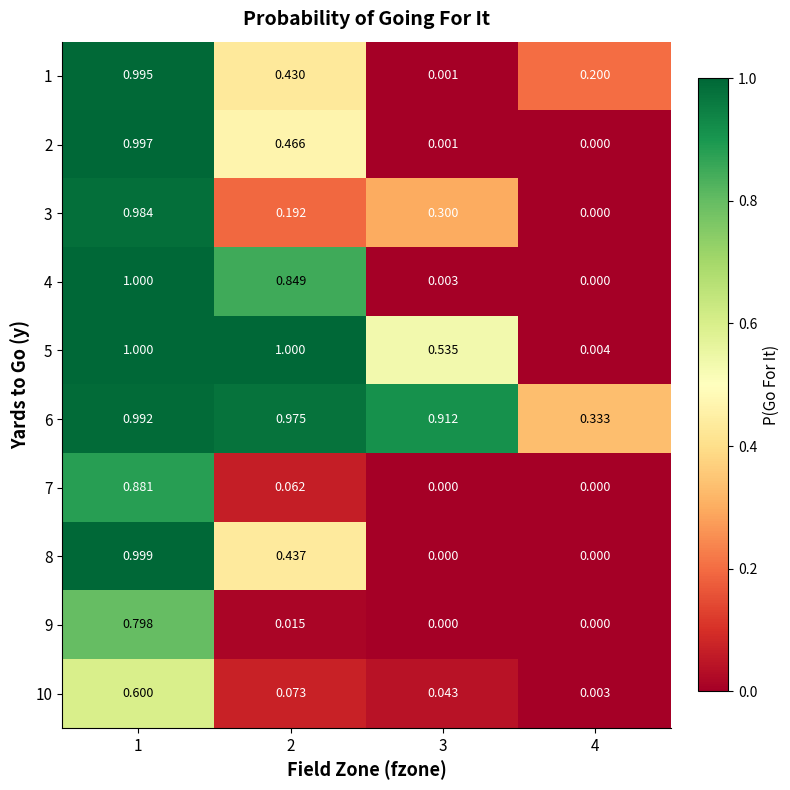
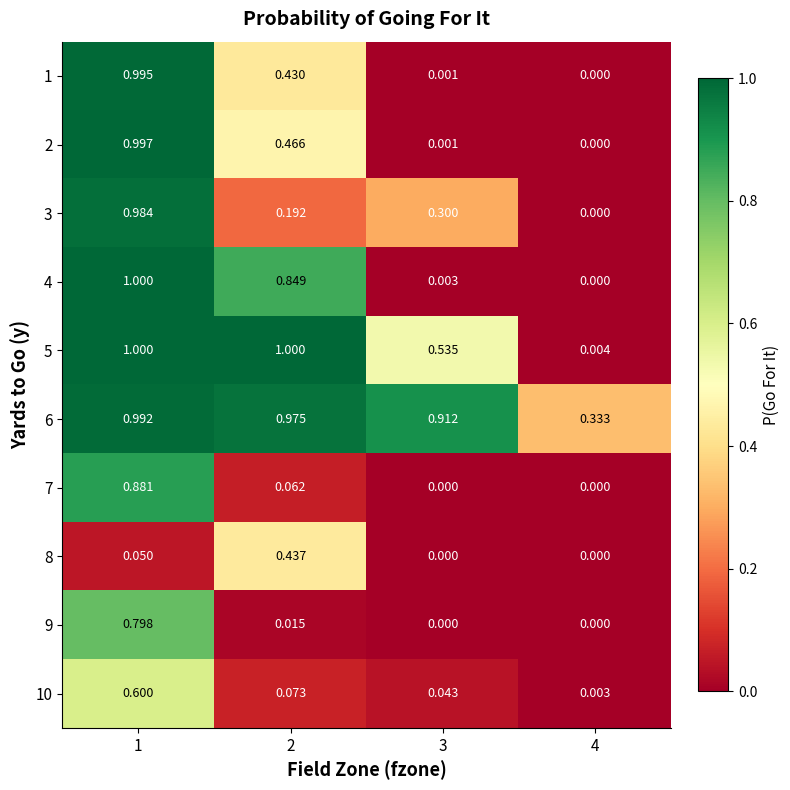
1, 4: 0.200 -> 0.000
8, 1: 0.999 -> 0.050
